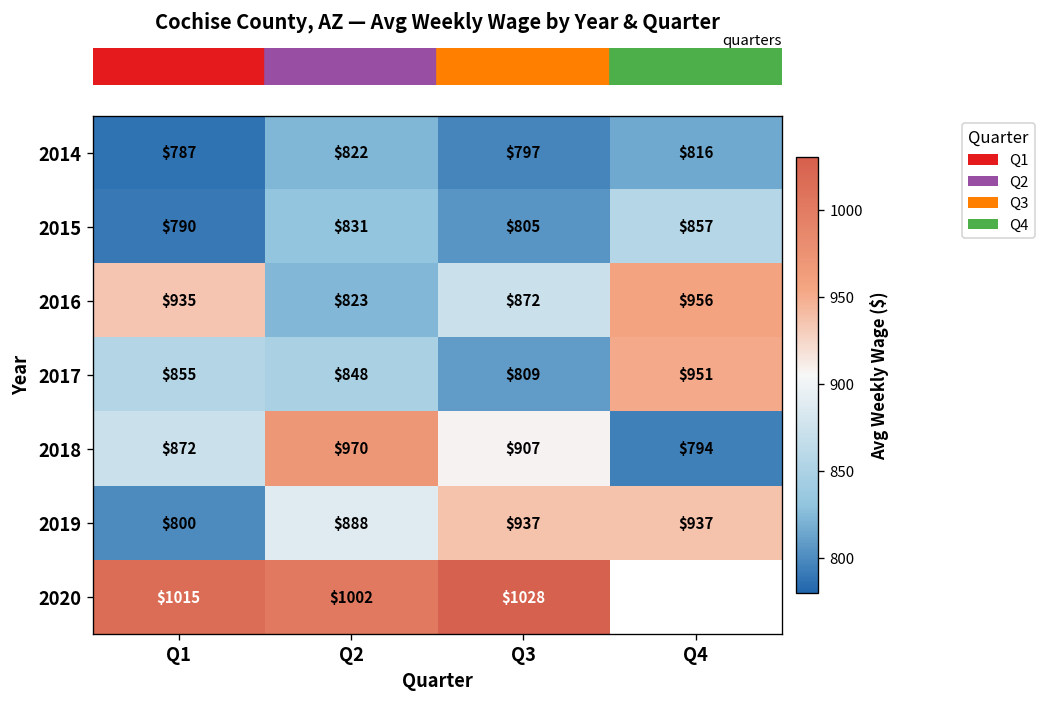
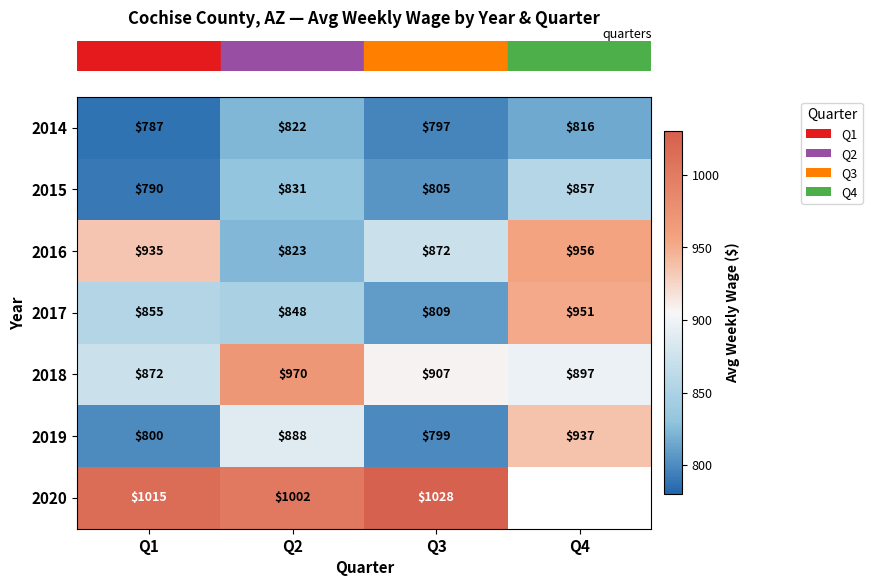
2018, Q4: $794 -> $897
2019, Q3: $937 -> $799
